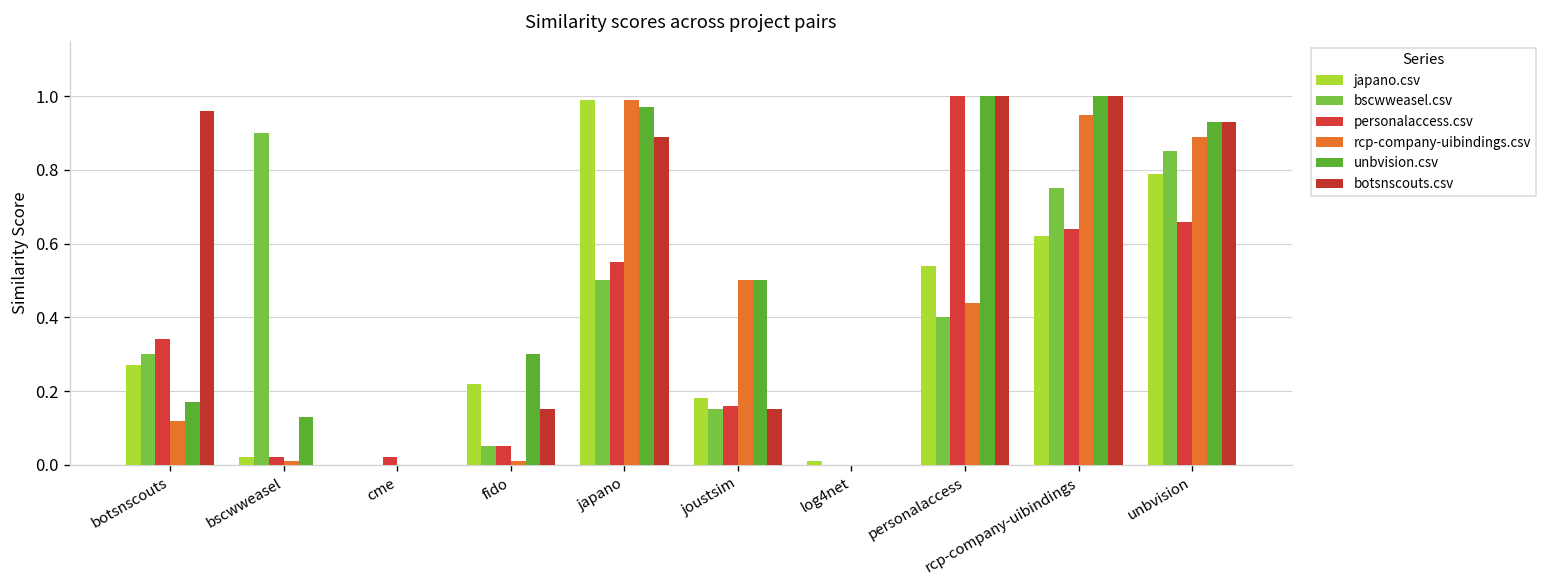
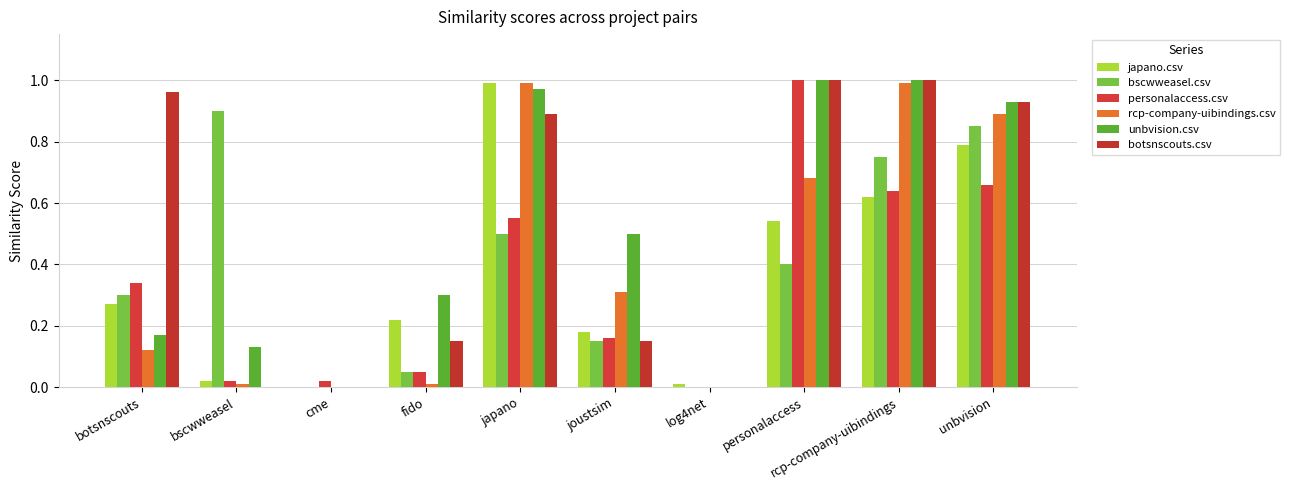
rcp-company-uibindings.csv, joustsim: 0.50 -> 0.31
rcp-company-uibindings.csv, personalaccess: 0.44 -> 0.68
rcp-company-uibindings.csv, rcp-company-uibindings: 0.95 -> 0.99
